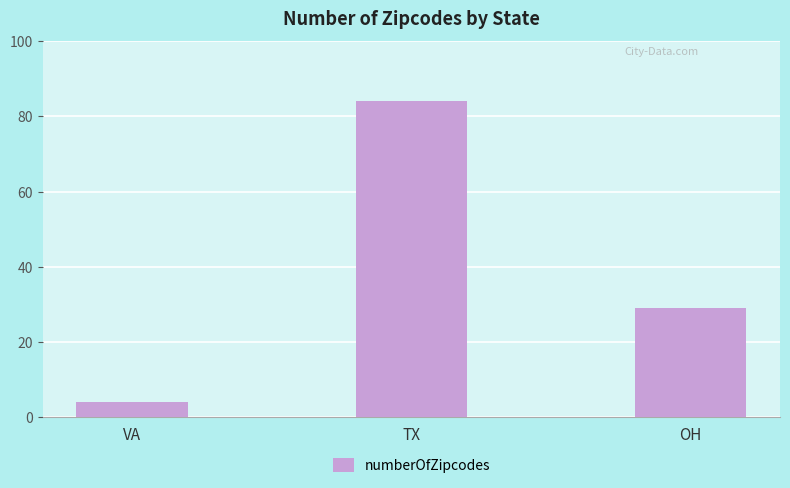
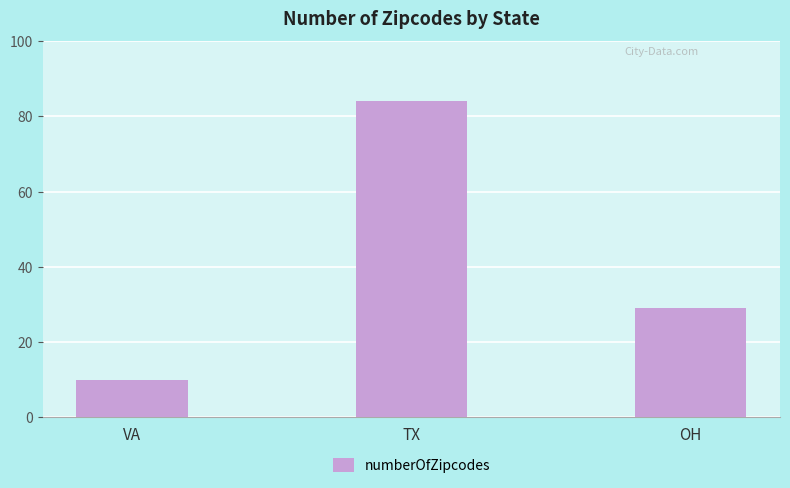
VA: 4 -> 10
